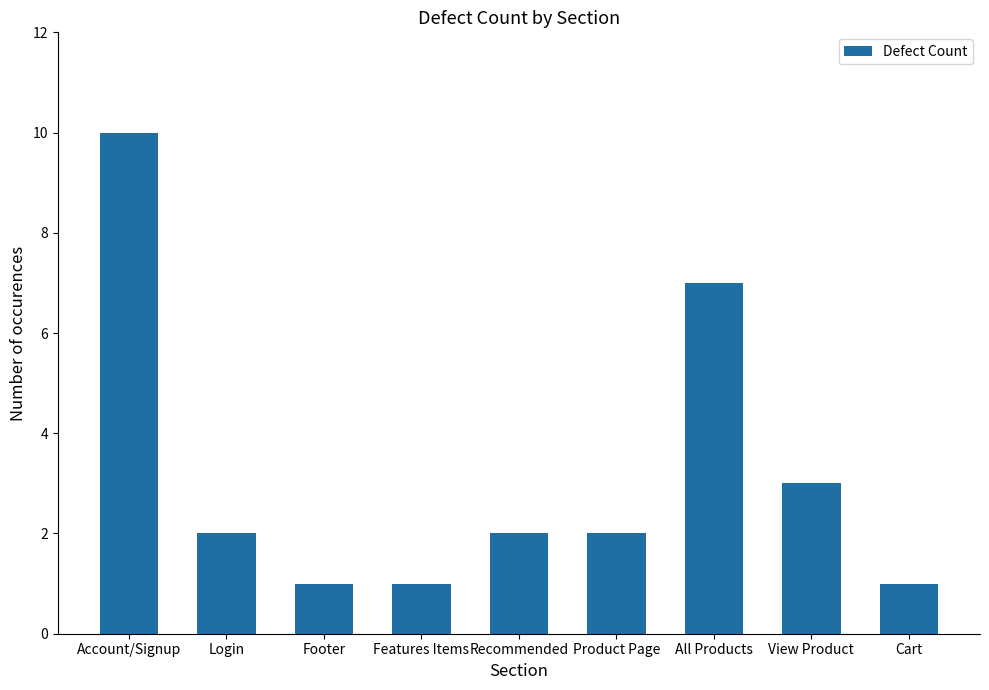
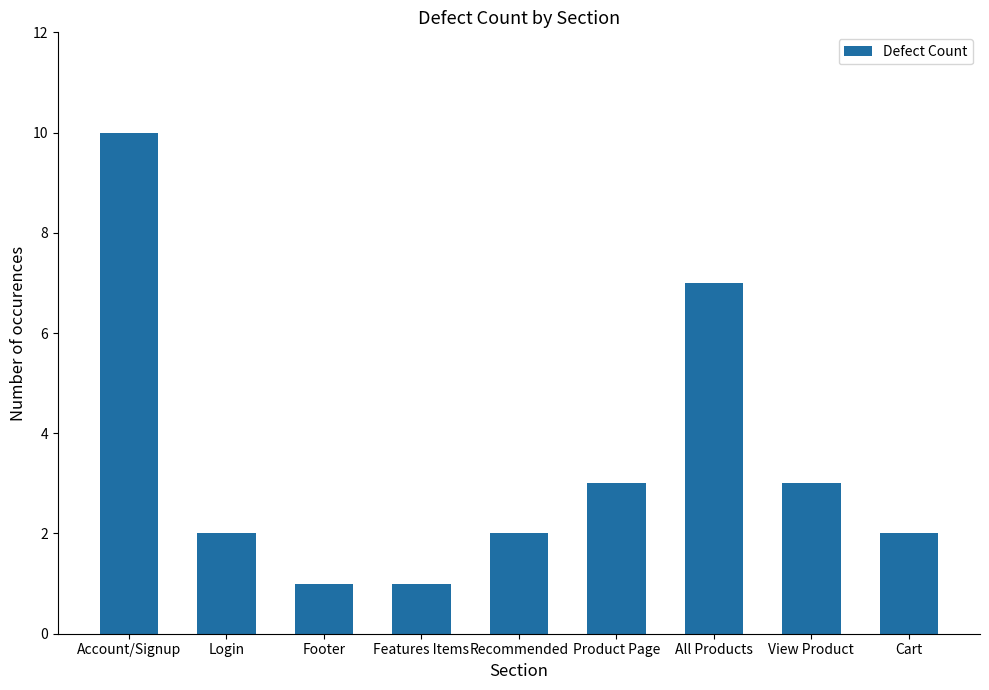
Product Page: 2 -> 3
Cart: 1 -> 2
